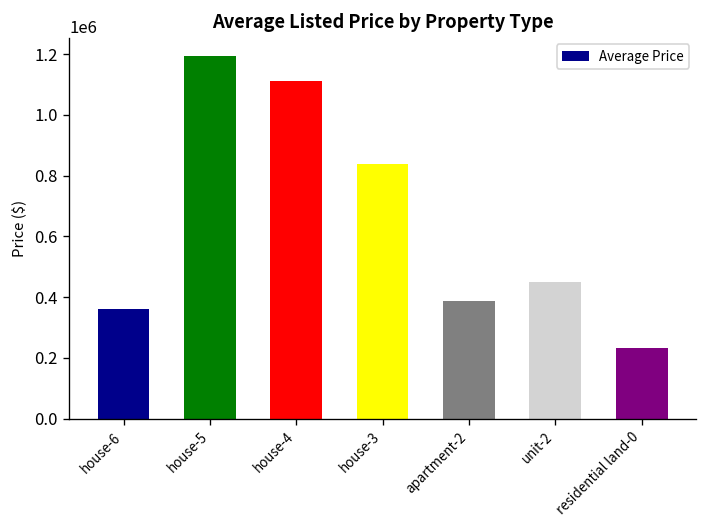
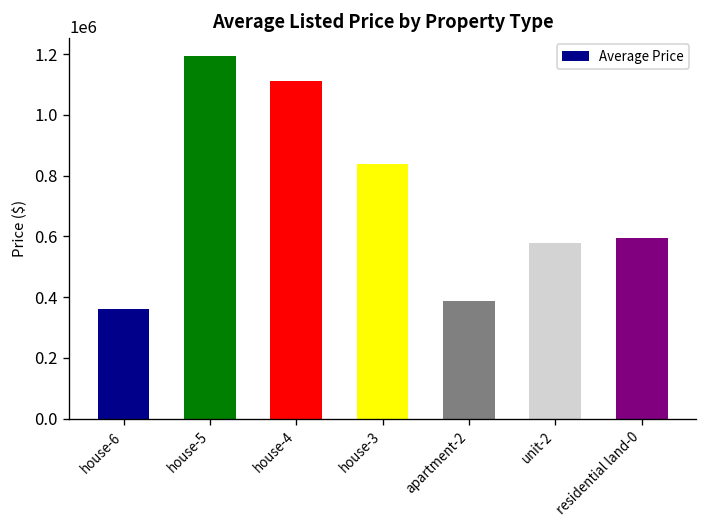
unit-2: 450000 -> 580000
residential land-0: 230000 -> 590000
